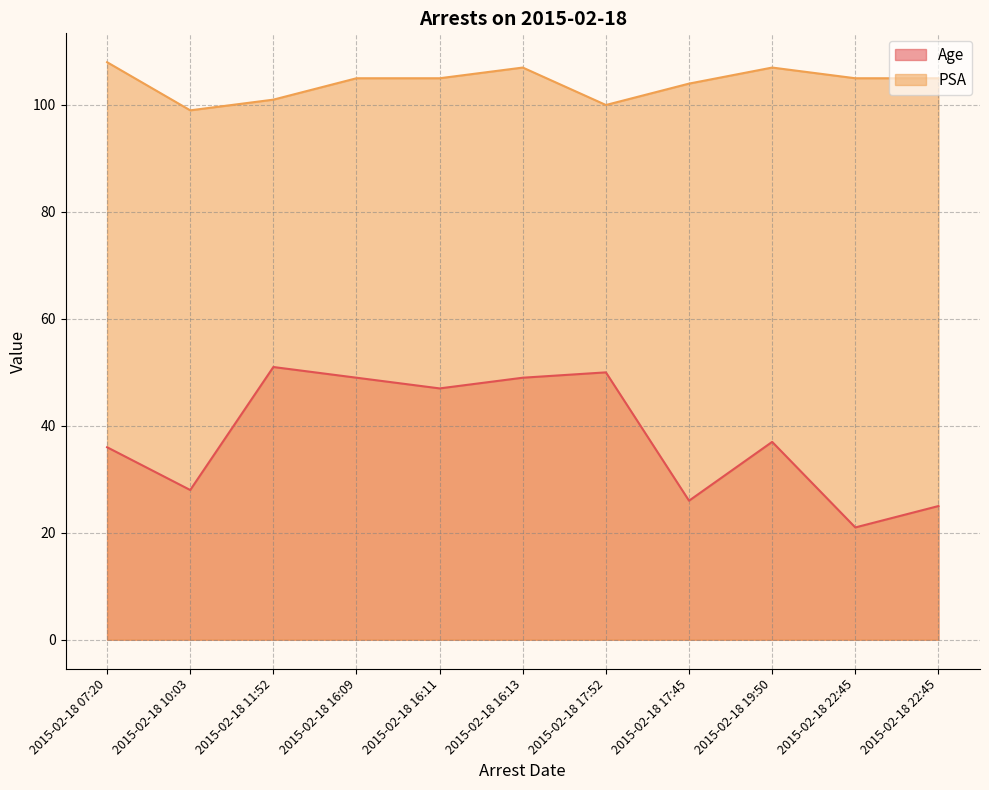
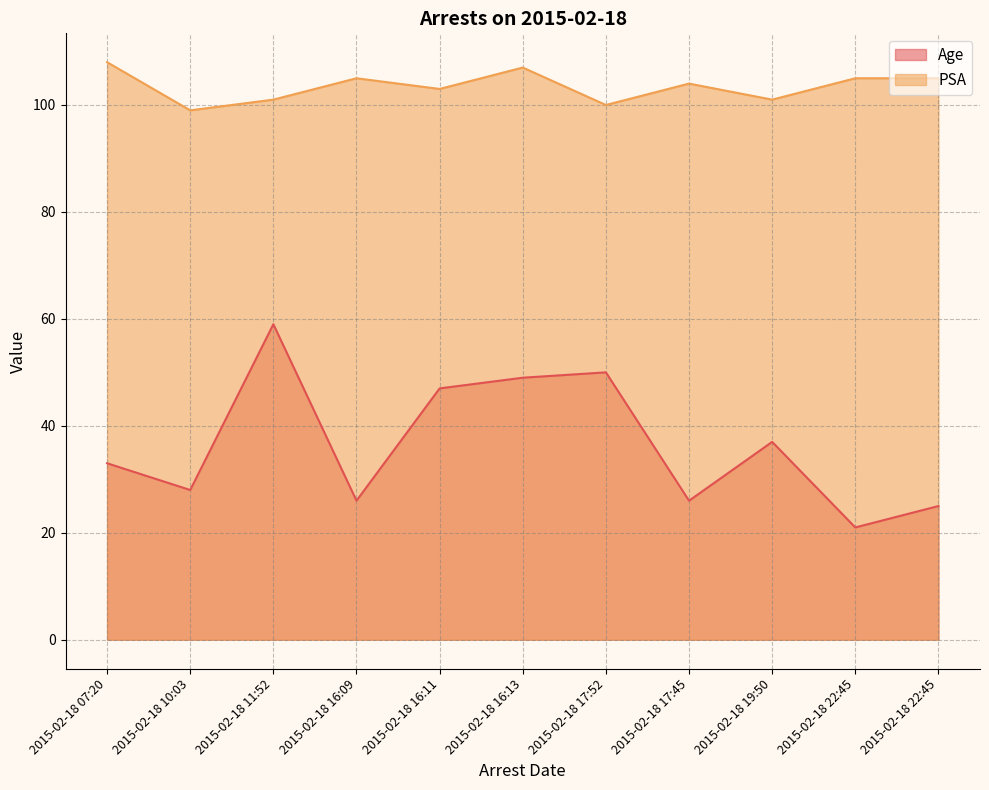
Age, 2015-02-18 07:20: 36 -> 33
Age, 2015-02-18 11:52: 51 -> 59
Age, 2015-02-18 16:09: 49 -> 26
PSA, 2015-02-18 16:11: 105 -> 103
PSA, 2015-02-18 19:50: 107 -> 101
